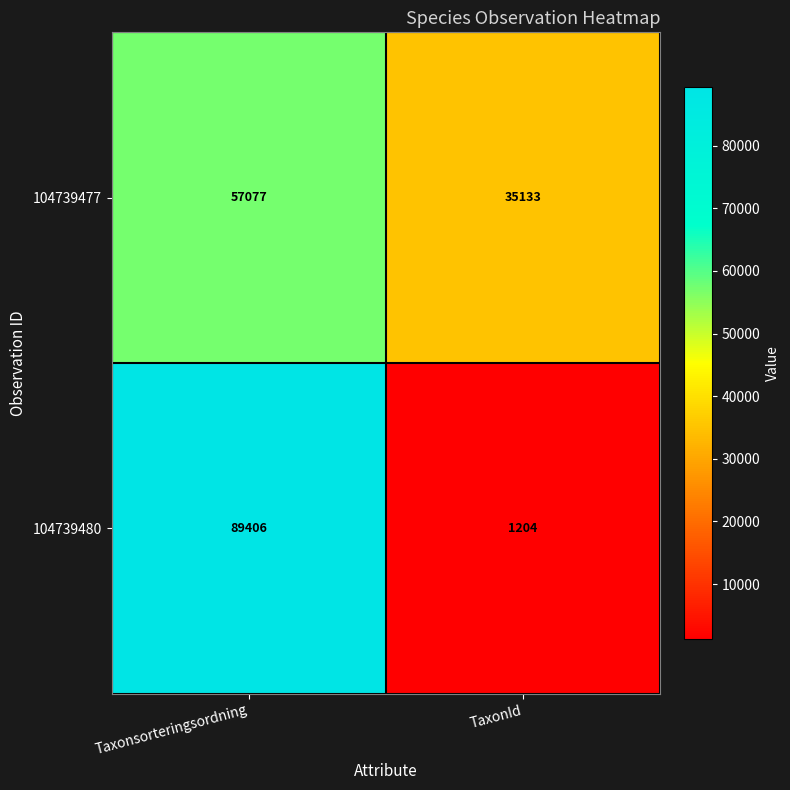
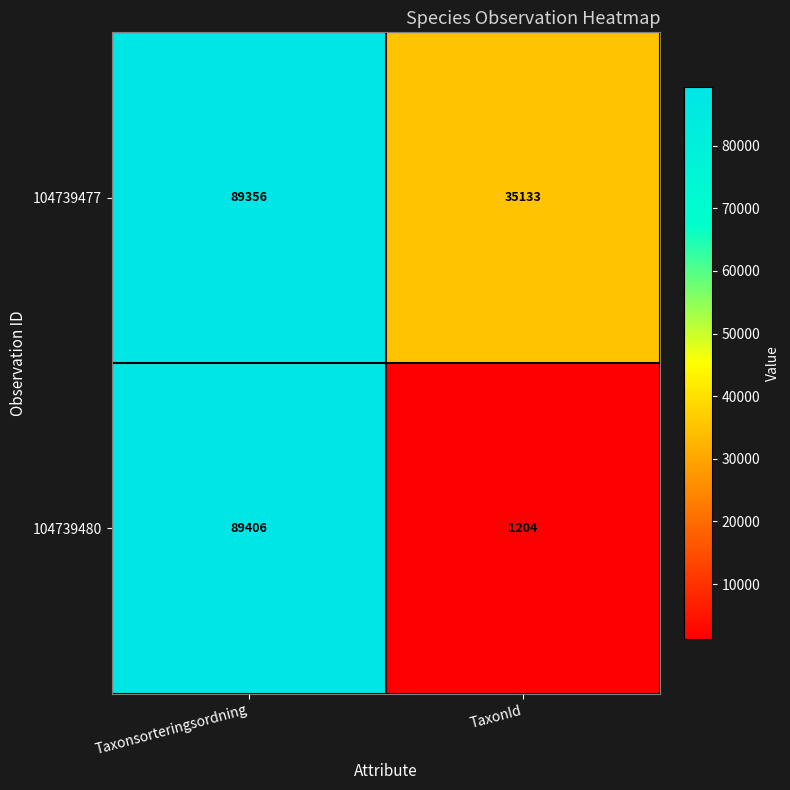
104739477, Taxonsorteringsordning: 57077 -> 89356
